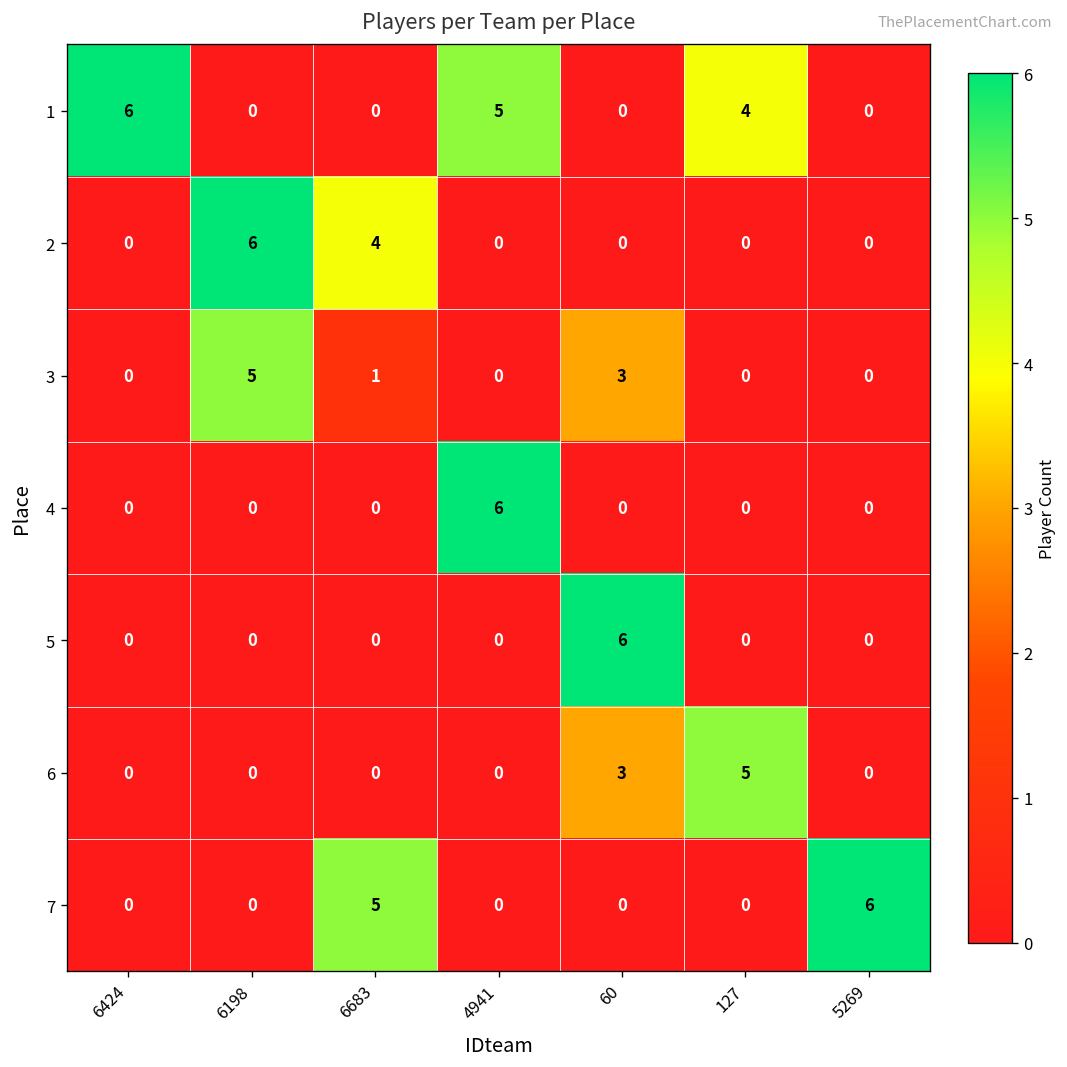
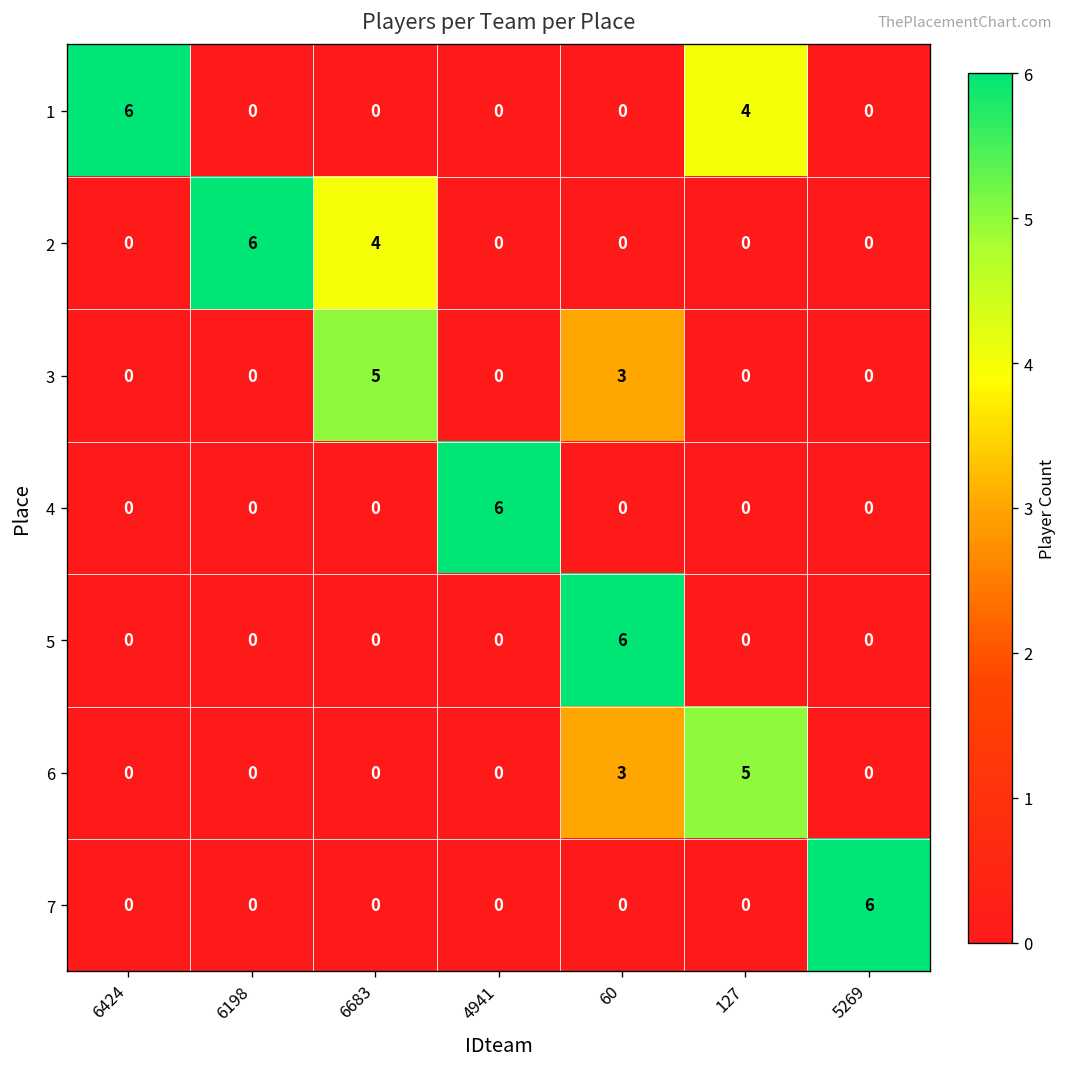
1, 4941: 5 -> 0
3, 6198: 5 -> 0
3, 6683: 1 -> 5
7, 6683: 5 -> 0
